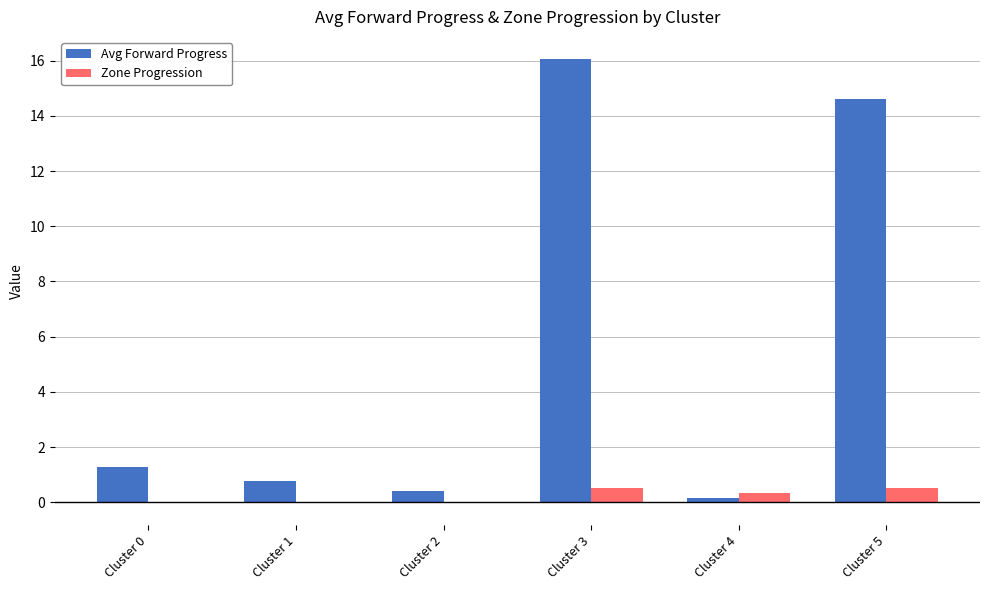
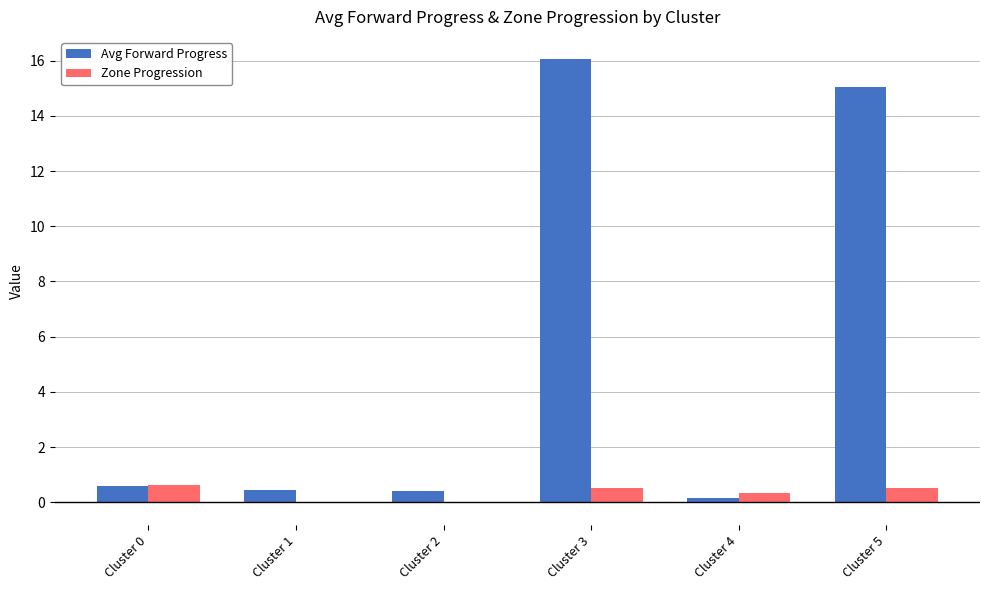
Avg Forward Progress, Cluster 0: 1.3 -> 0.6
Zone Progression, Cluster 0: 0.0 -> 0.6
Avg Forward Progress, Cluster 1: 0.8 -> 0.5
Avg Forward Progress, Cluster 5: 14.6 -> 15.1
